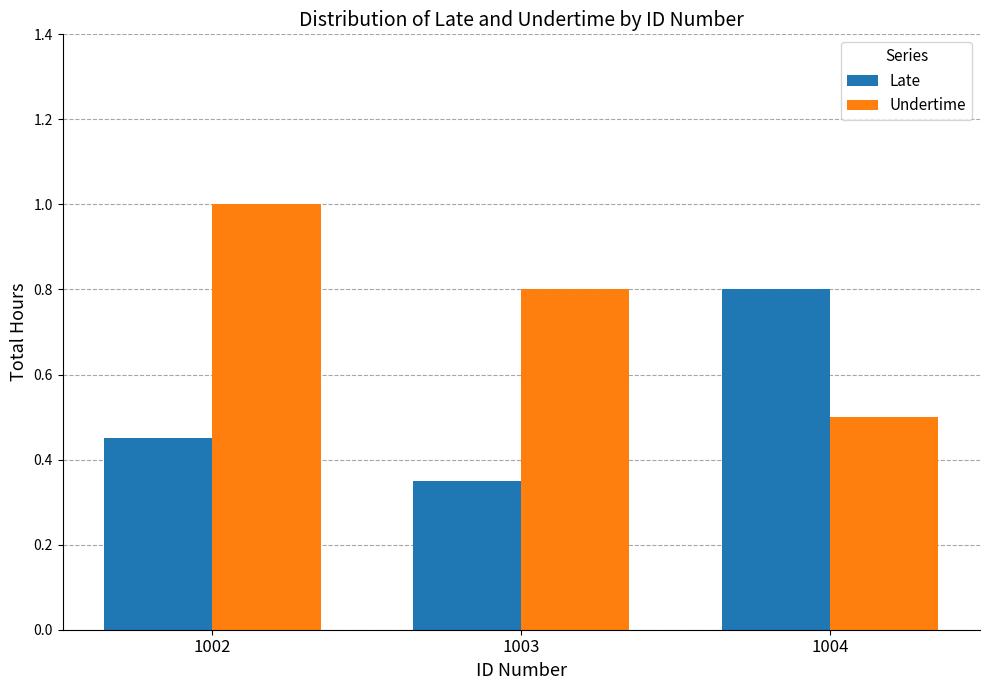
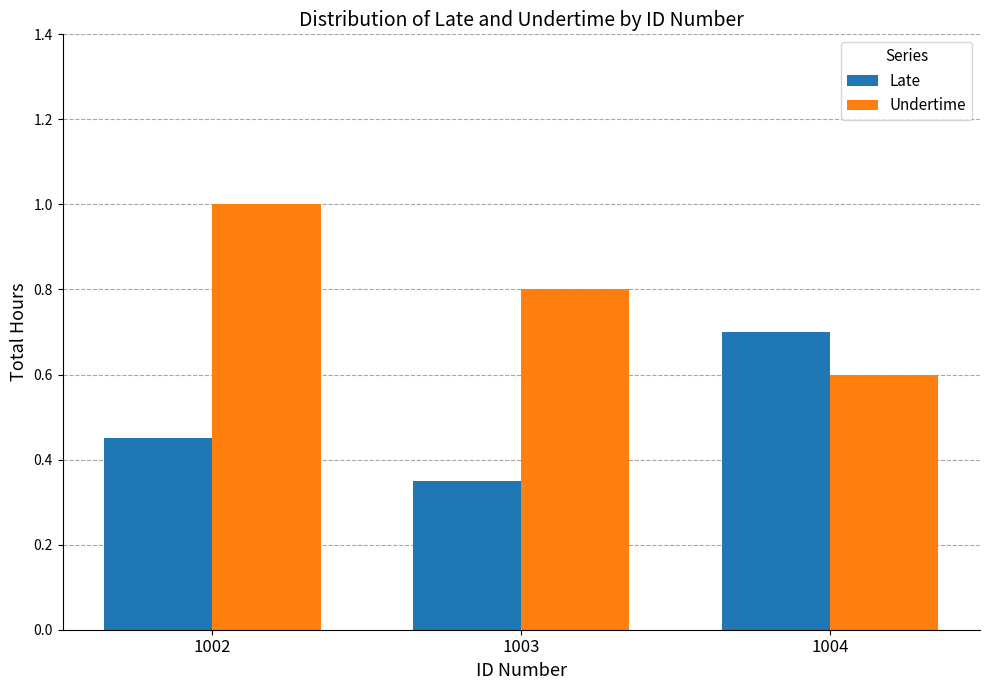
Late, 1004: 0.8 -> 0.7
Undertime, 1004: 0.5 -> 0.6
